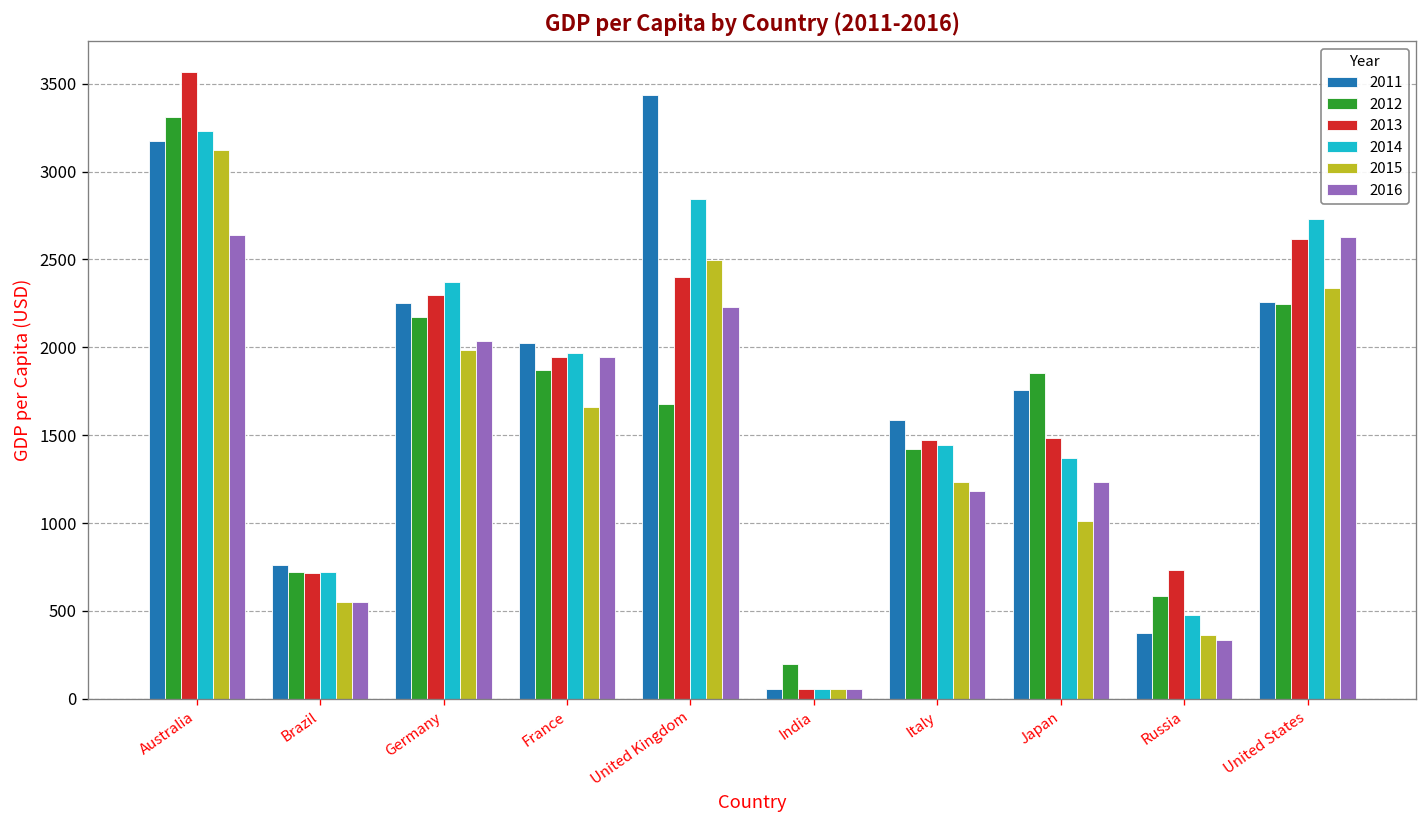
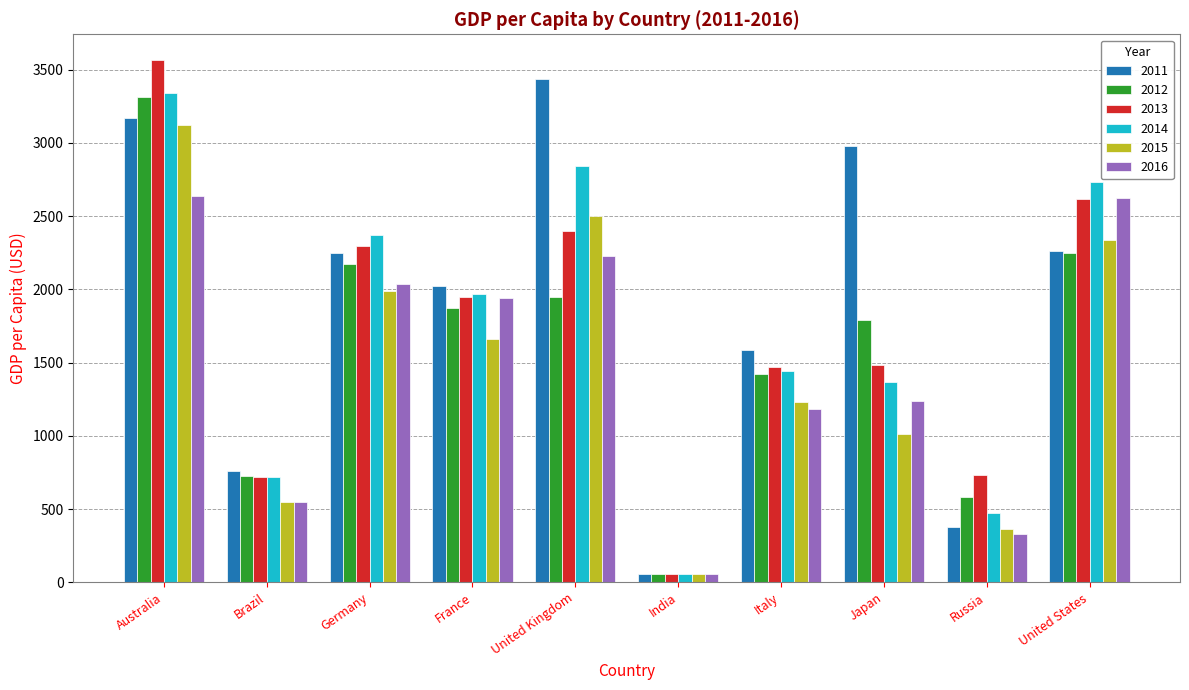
2014, Australia: 3230 -> 3340
2012, United Kingdom: 1670 -> 1950
2012, India: 200 -> 60
2011, Japan: 1750 -> 2980
2012, Japan: 1860 -> 1790
